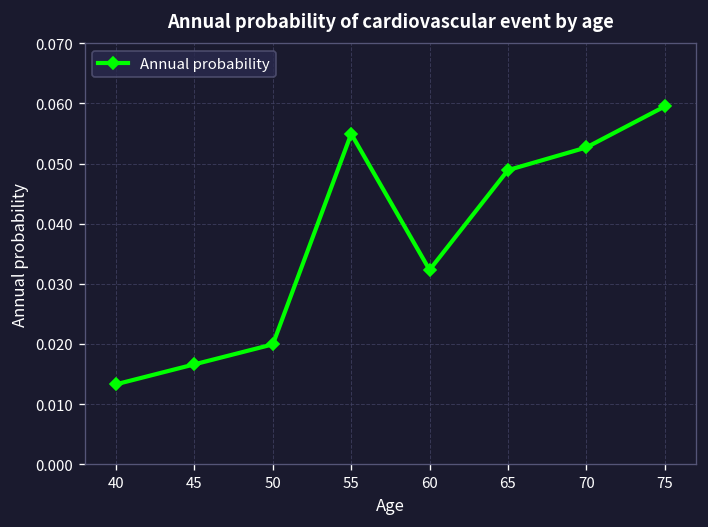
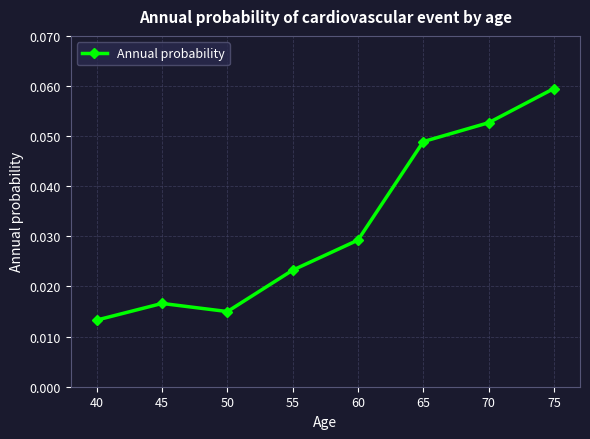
50: 0.020 -> 0.015
55: 0.055 -> 0.023
60: 0.032 -> 0.029
